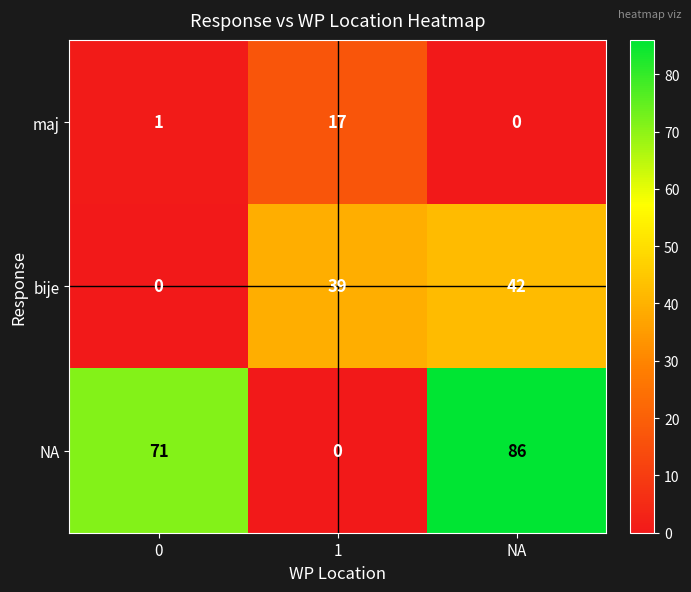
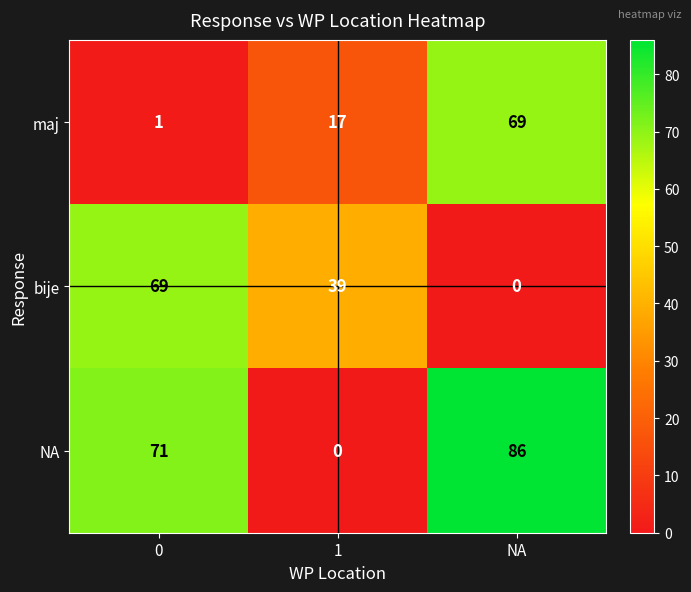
maj, NA: 0 -> 69
bije, 0: 0 -> 69
bije, NA: 42 -> 0
